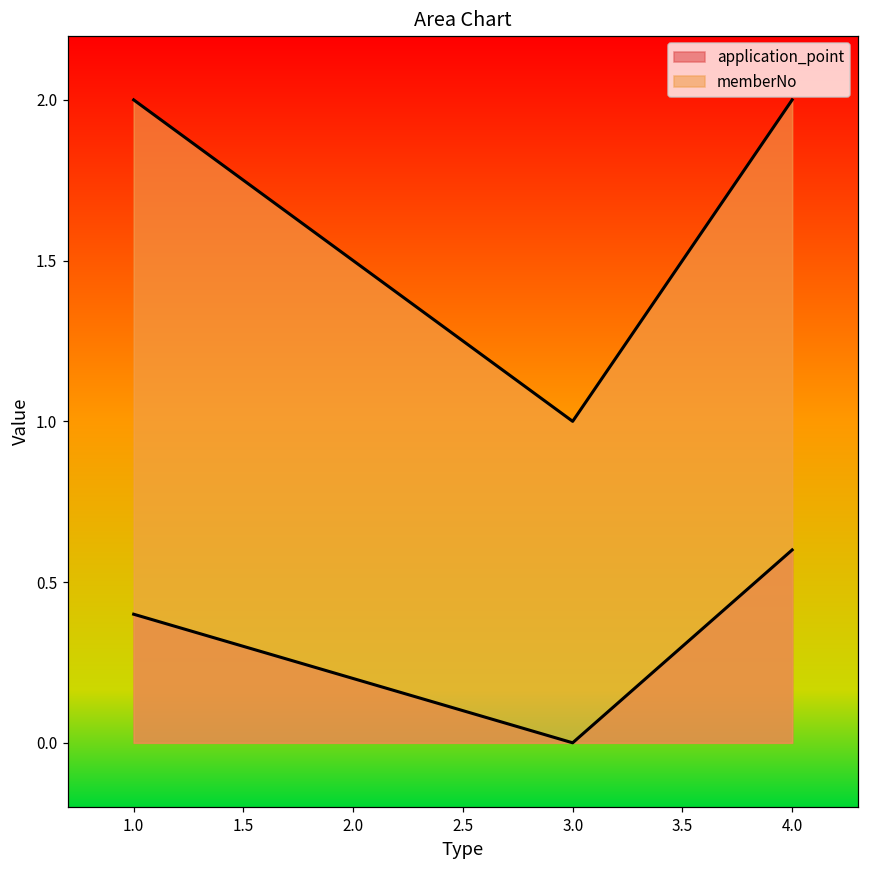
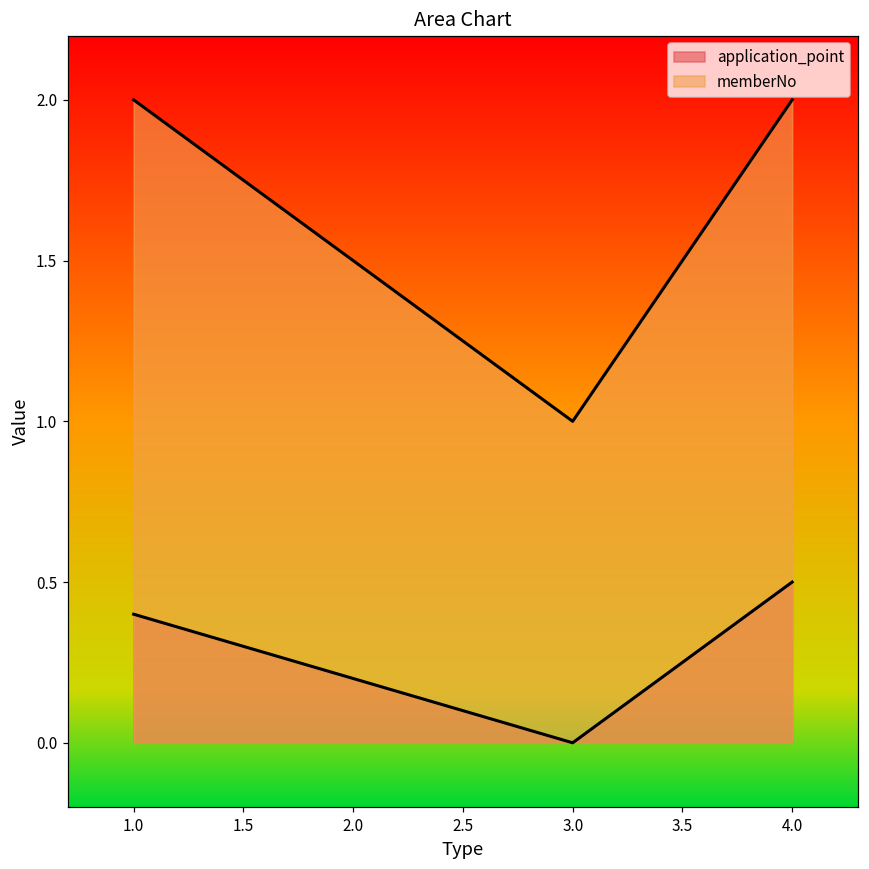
application_point, 4.0: 0.6 -> 0.5
